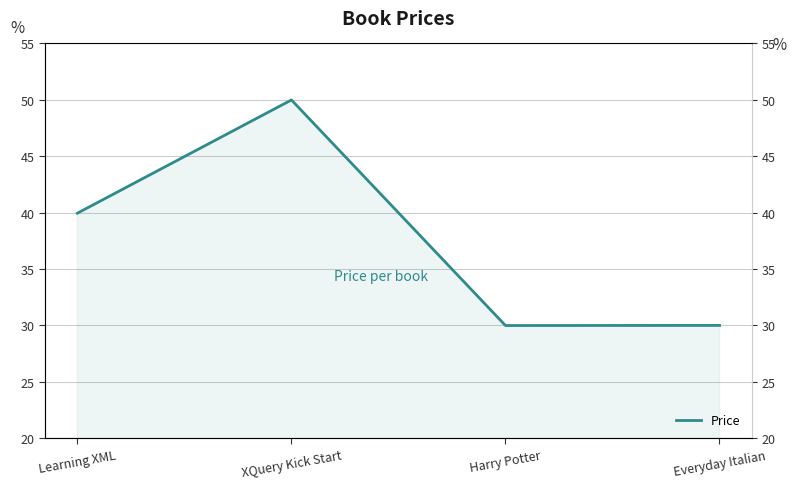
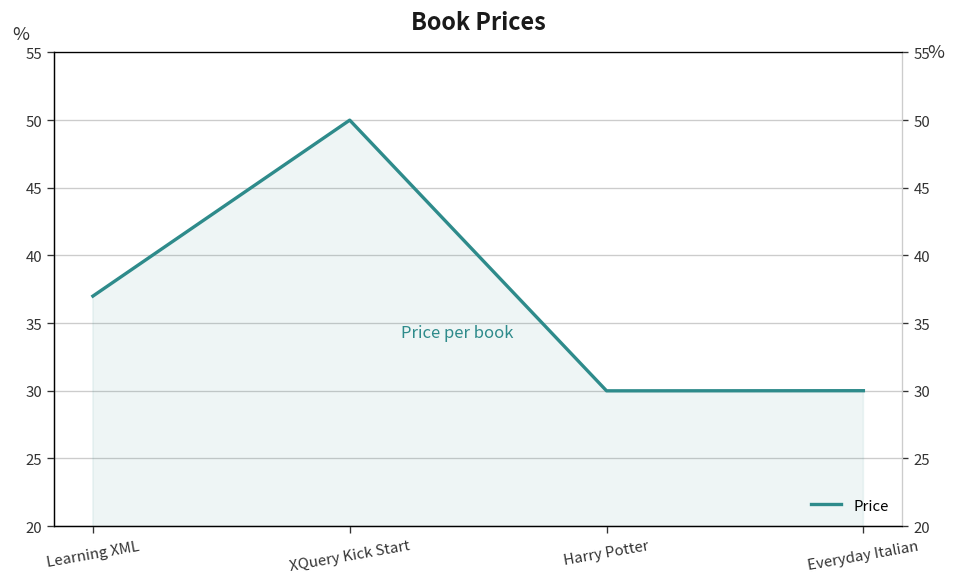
Learning XML: 40.0 -> 37.0
